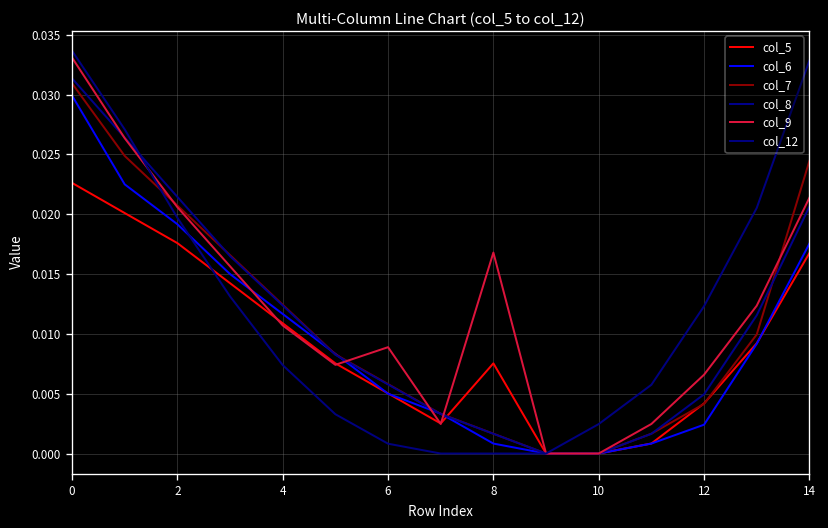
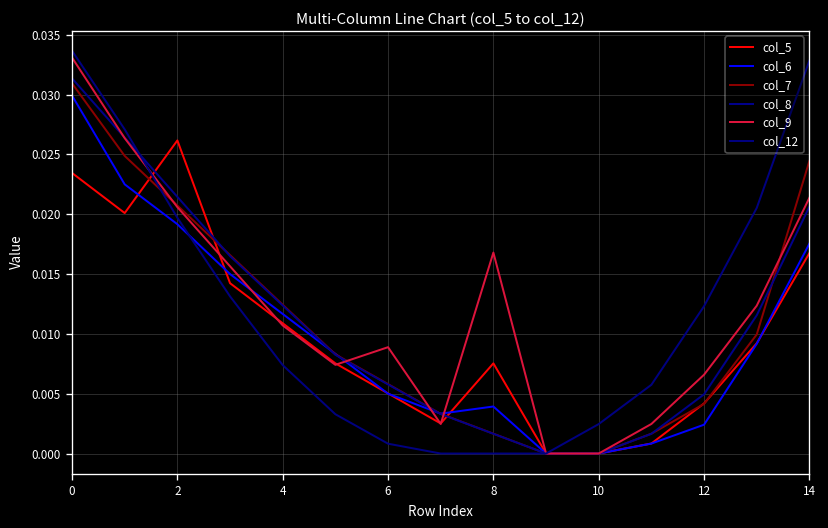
col_5, 0: 0.0226 -> 0.0235
col_5, 2: 0.018 -> 0.026
col_6, 8: 0.001 -> 0.004
